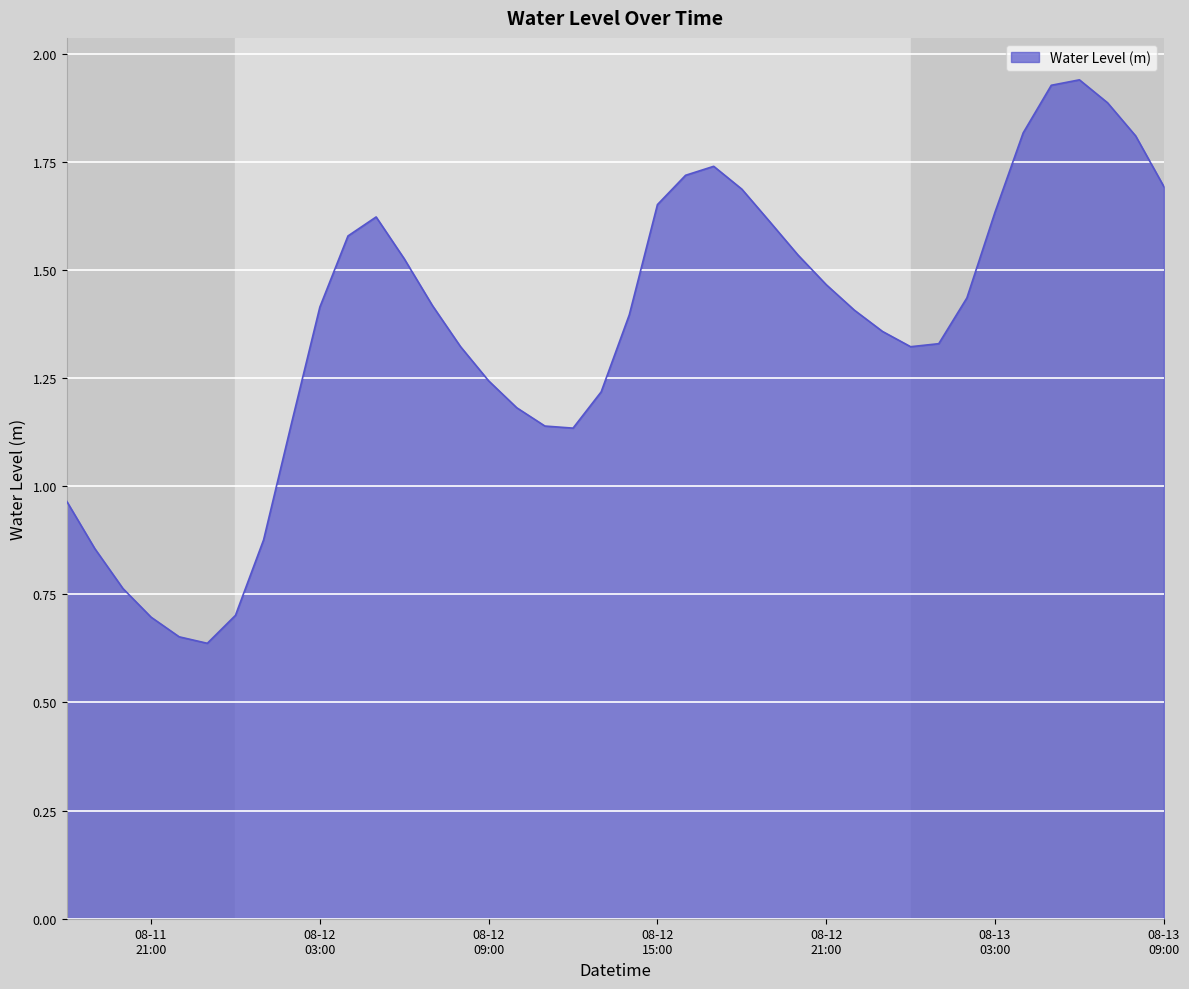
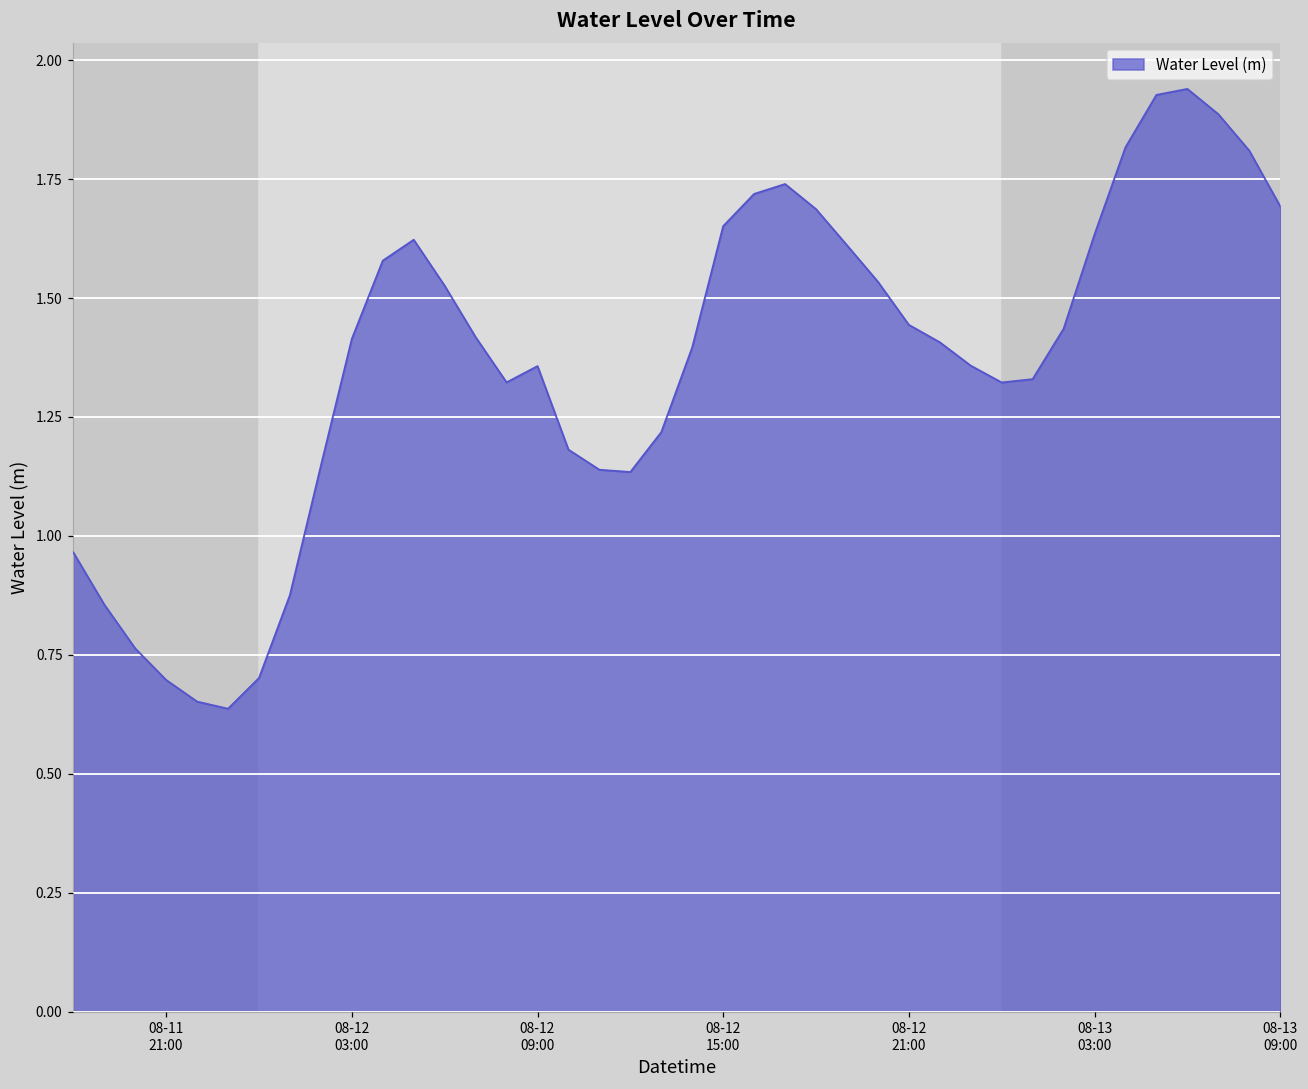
08-12 09:00: 1.24 -> 1.36
08-12 21:00: 1.47 -> 1.44
